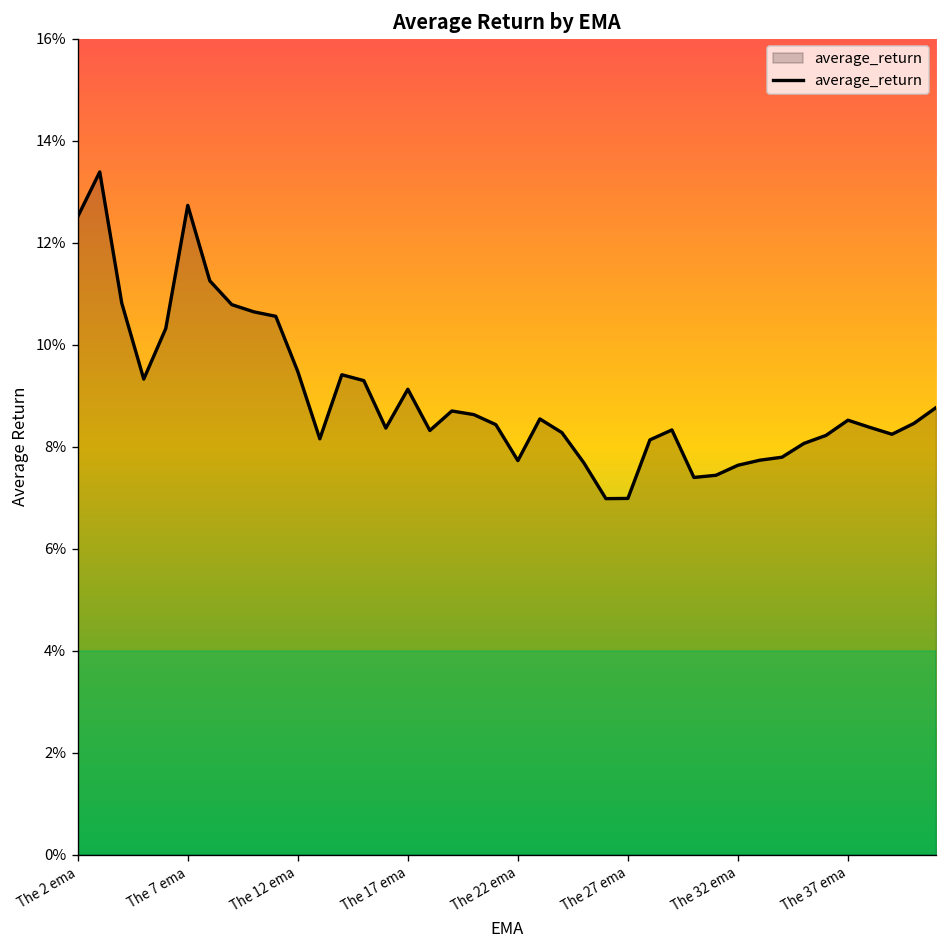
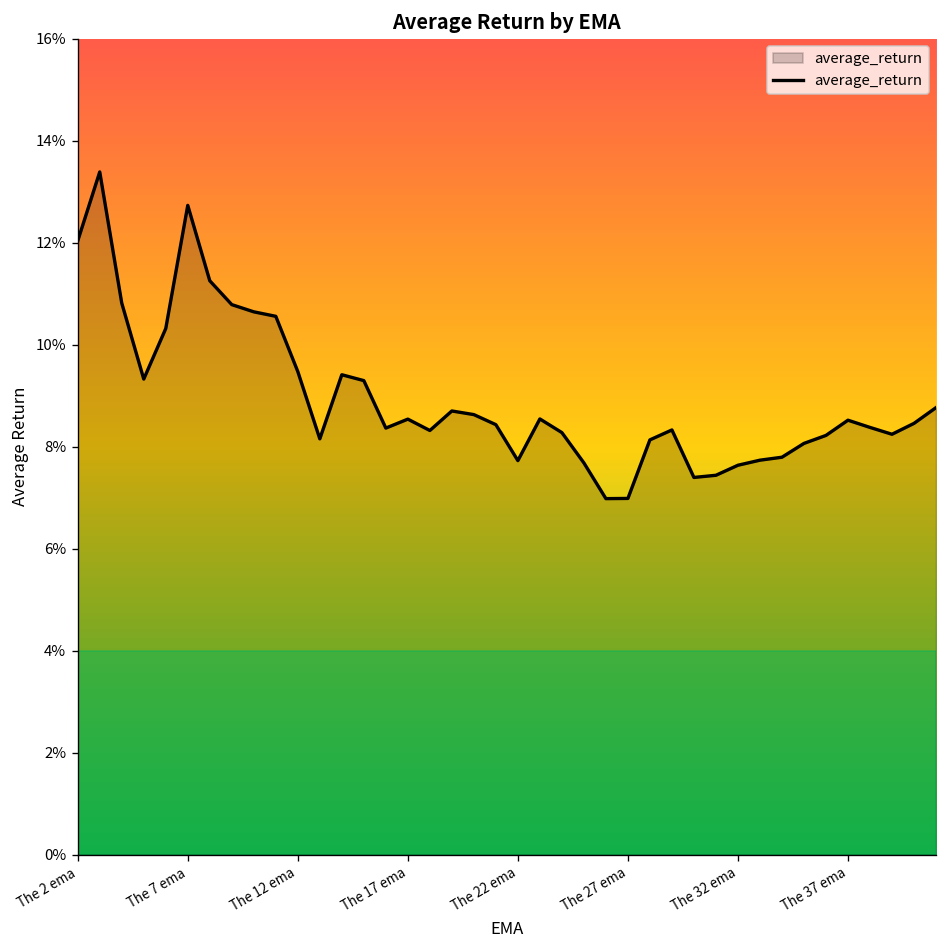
The 2 ema: 12.5% -> 12.0%
The 17 ema: 9.1% -> 8.5%
